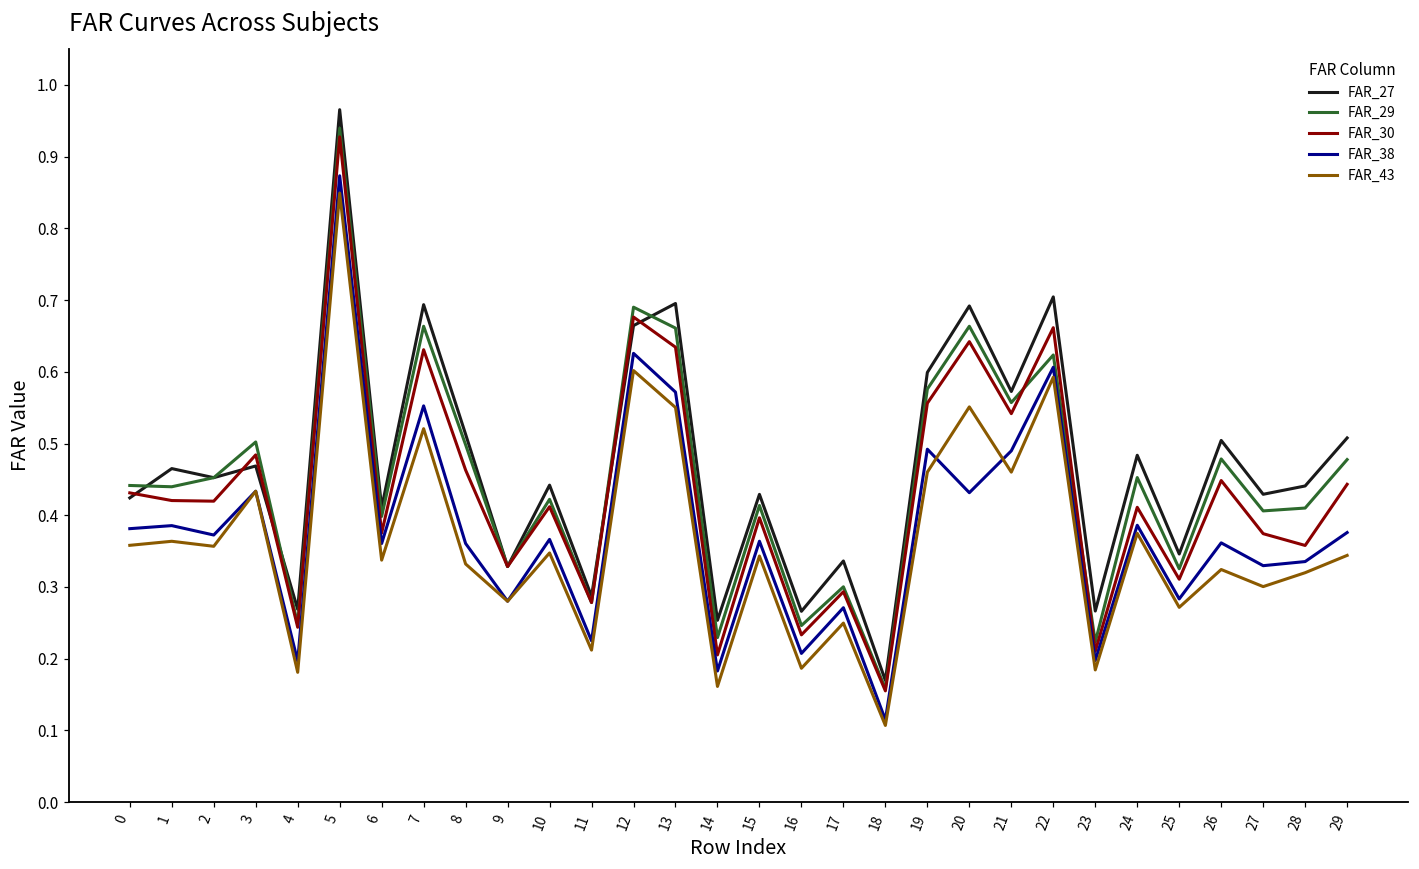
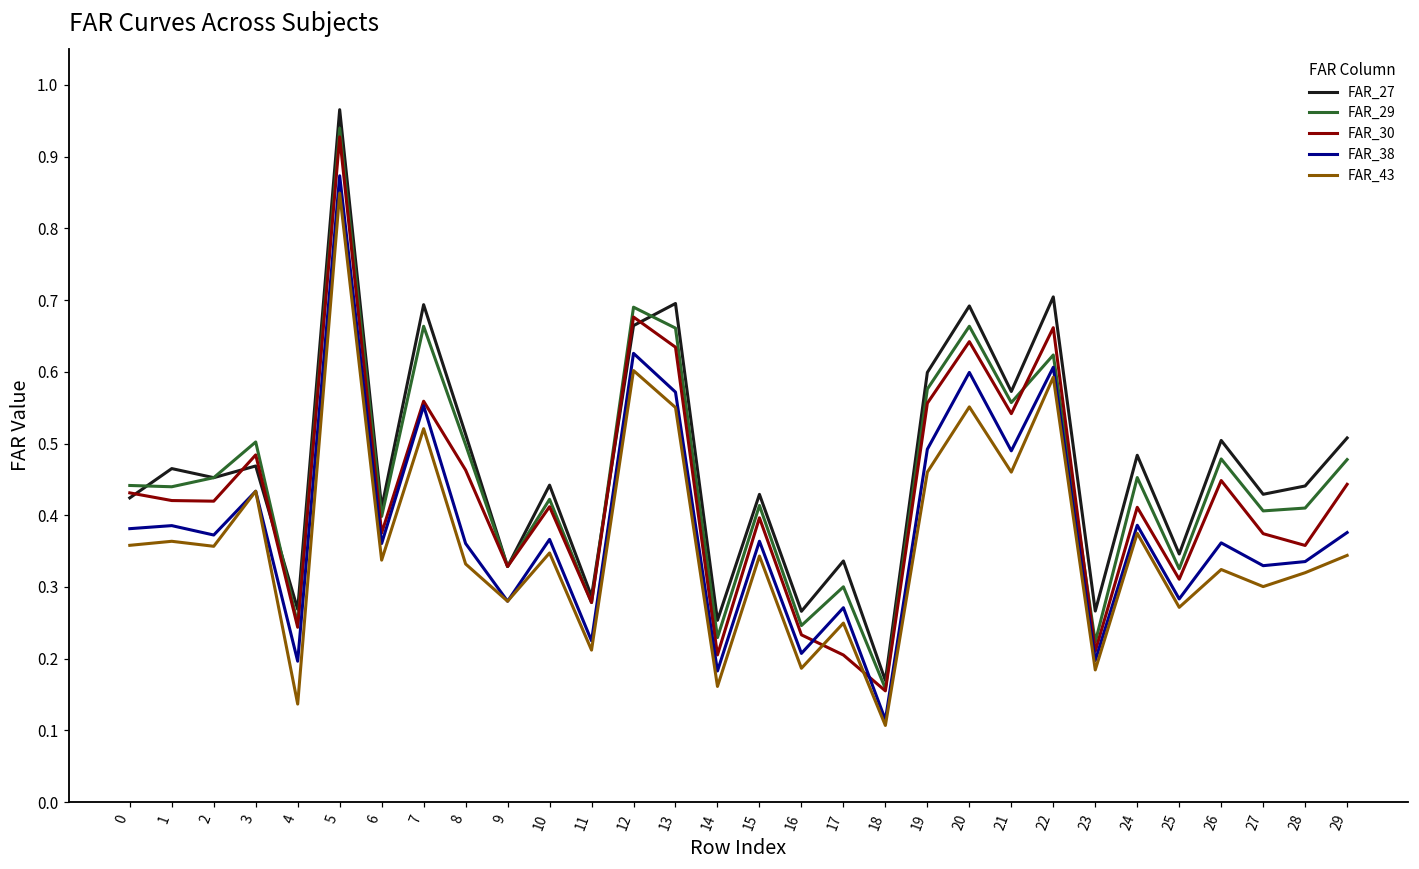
FAR_43, 4: 0.18 -> 0.14
FAR_30, 7: 0.63 -> 0.56
FAR_30, 17: 0.29 -> 0.21
FAR_38, 20: 0.43 -> 0.60
